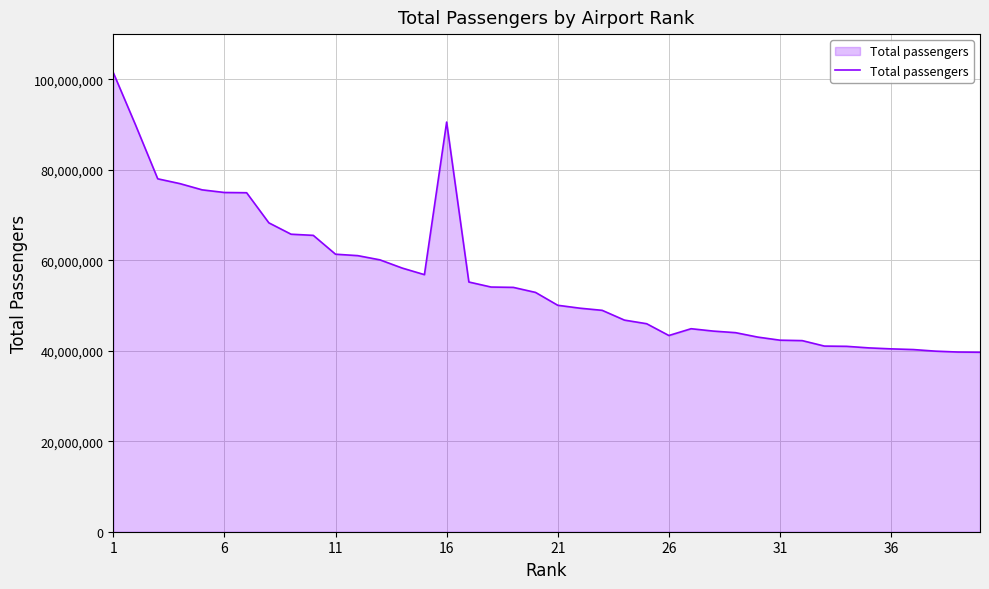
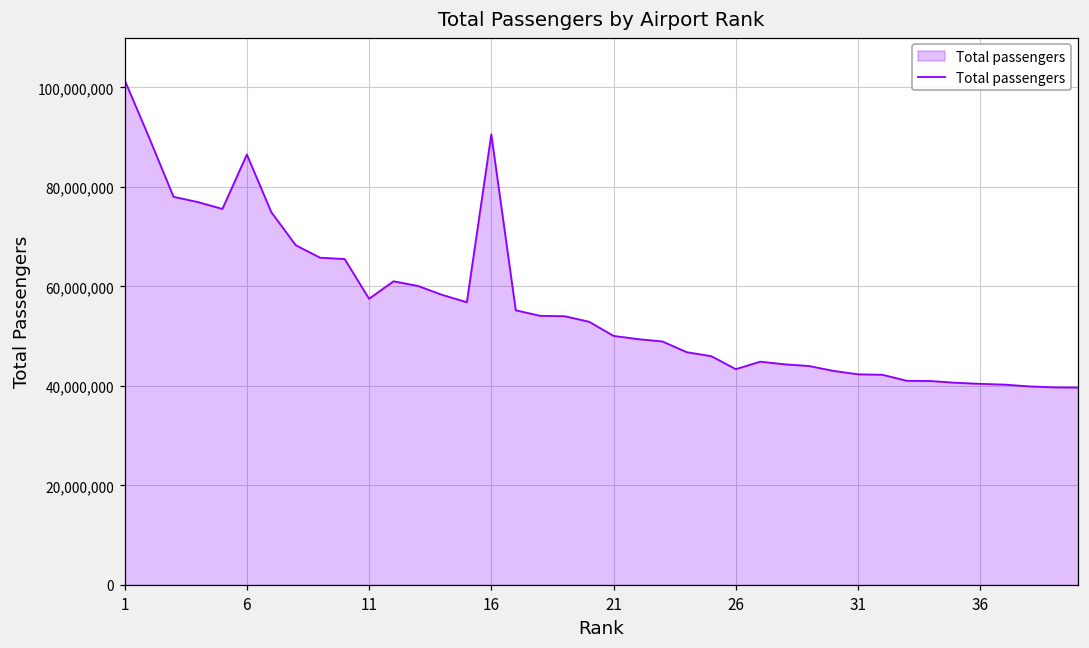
6: 75,000,000 -> 87,000,000
11: 61,000,000 -> 58,000,000
